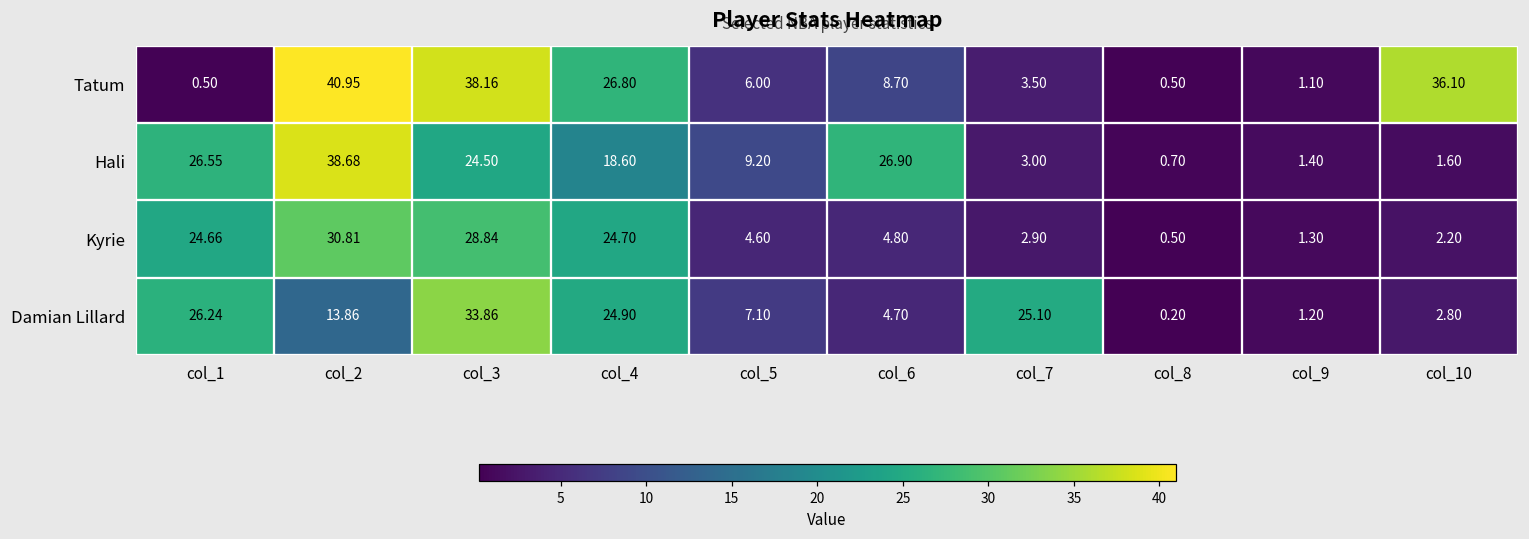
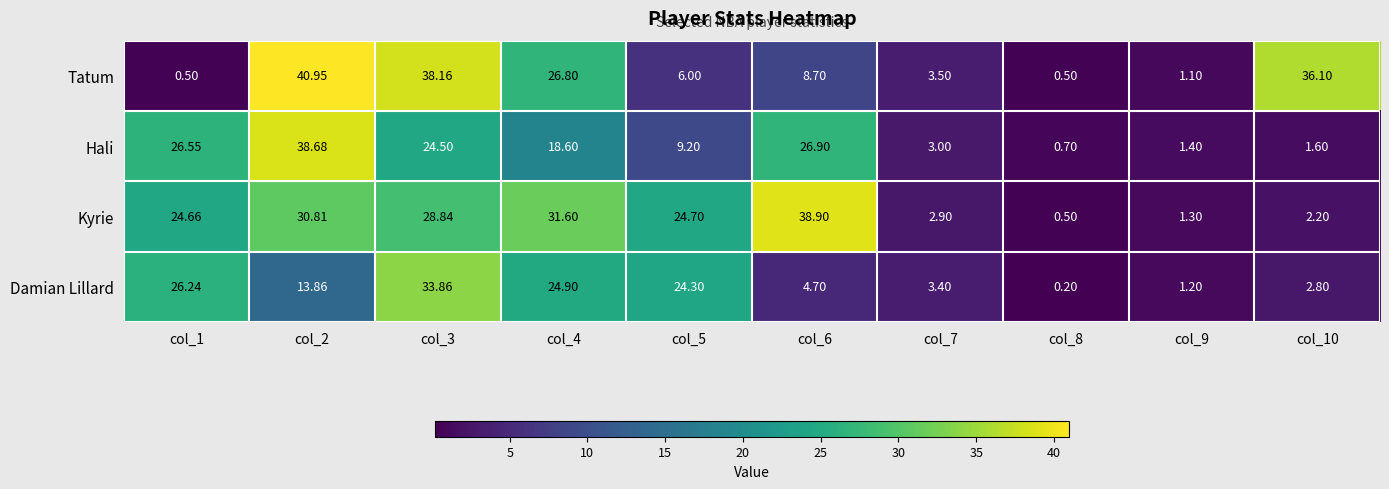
Kyrie, col_4: 24.70 -> 31.60
Kyrie, col_5: 4.60 -> 24.70
Kyrie, col_6: 4.80 -> 38.90
Damian Lillard, col_5: 7.10 -> 24.30
Damian Lillard, col_7: 25.10 -> 3.40
